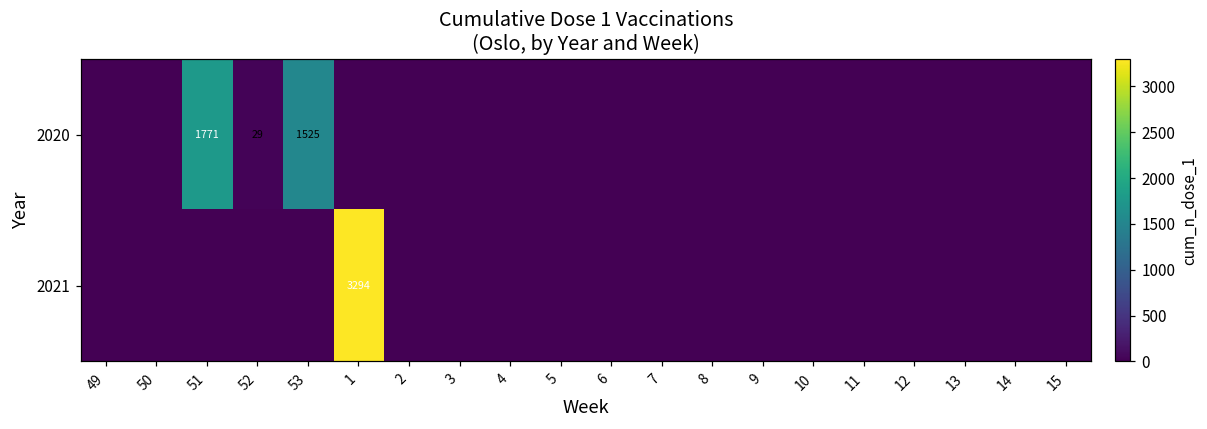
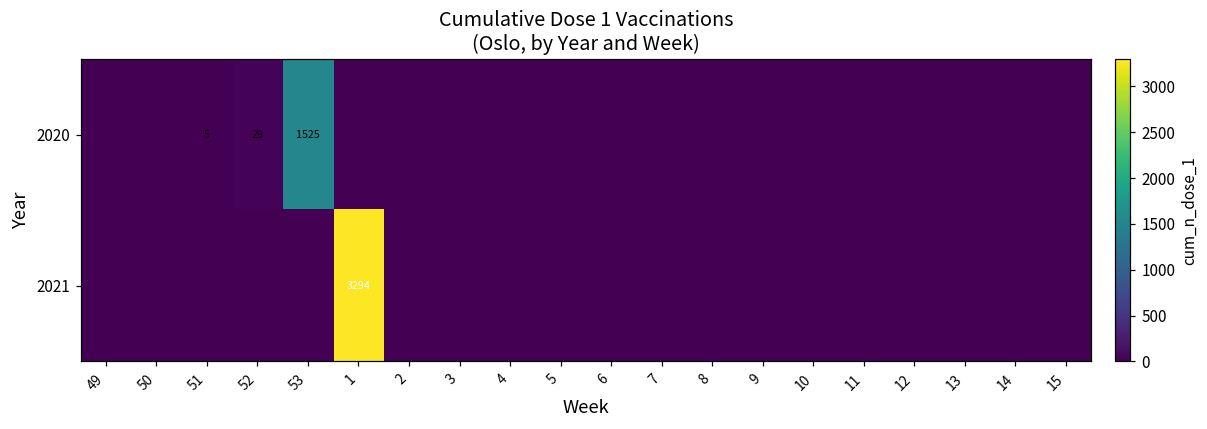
2020, 51: 1771 -> 5
